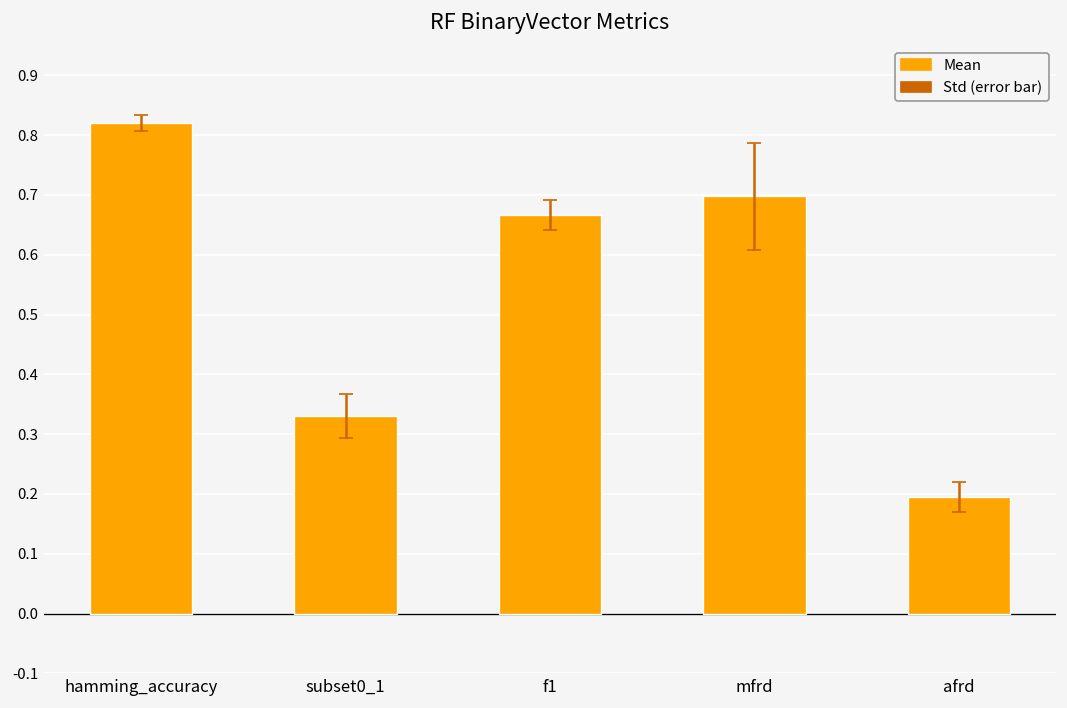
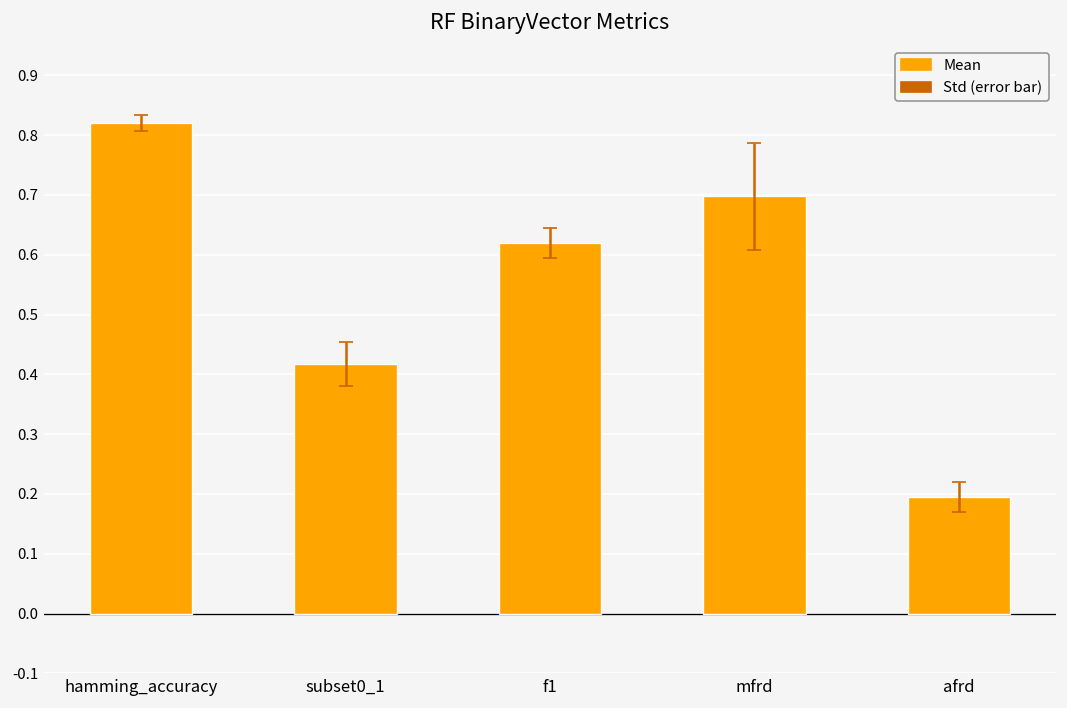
Mean, subset0_1: 0.33 -> 0.42
Mean, f1: 0.67 -> 0.62
